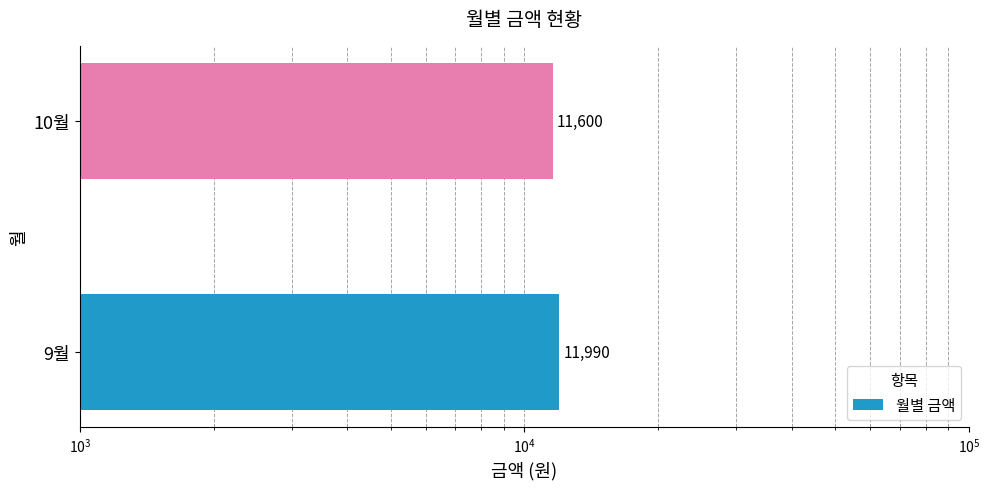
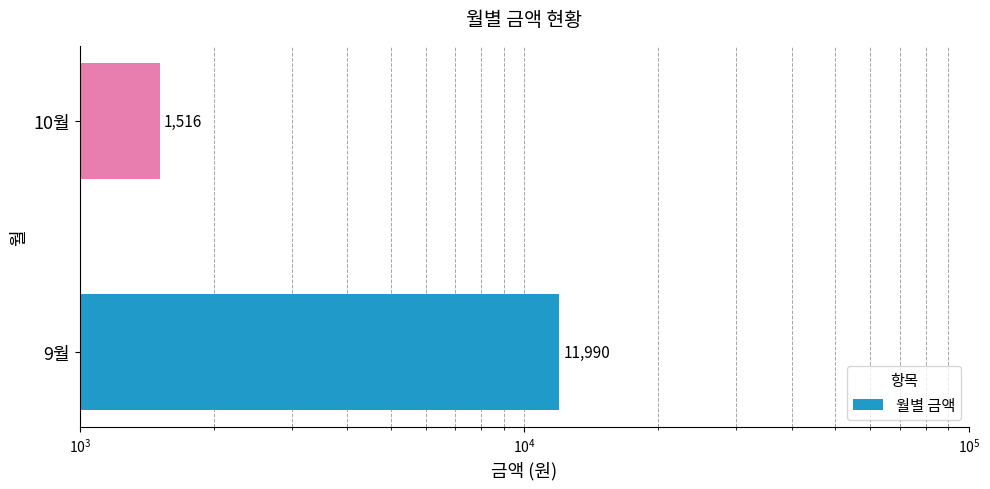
10월: 11,600 -> 1,516
